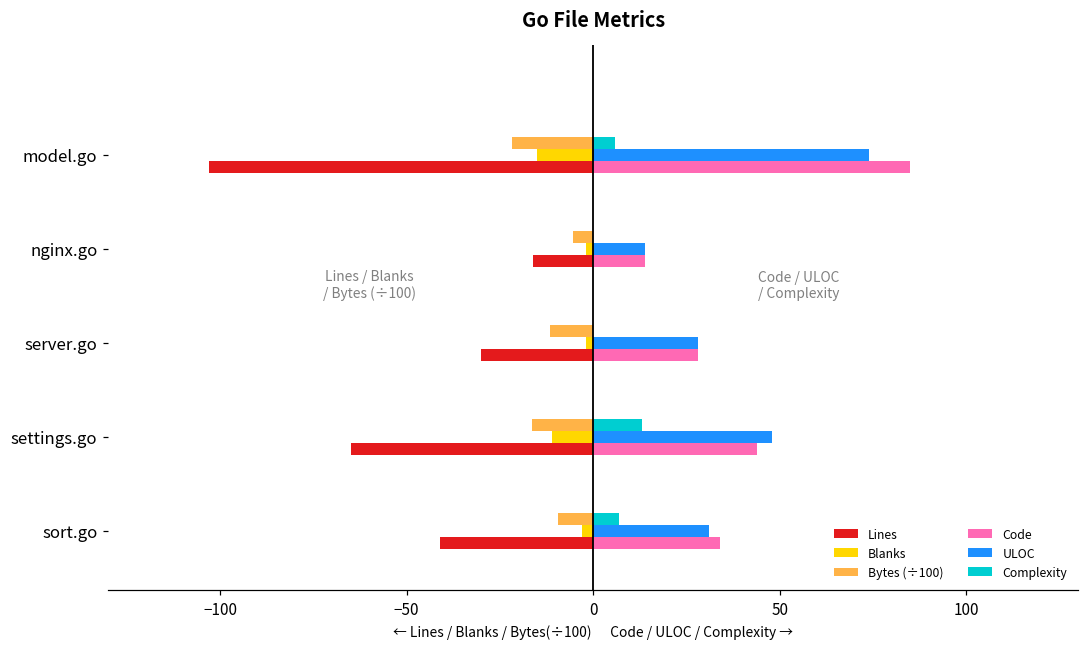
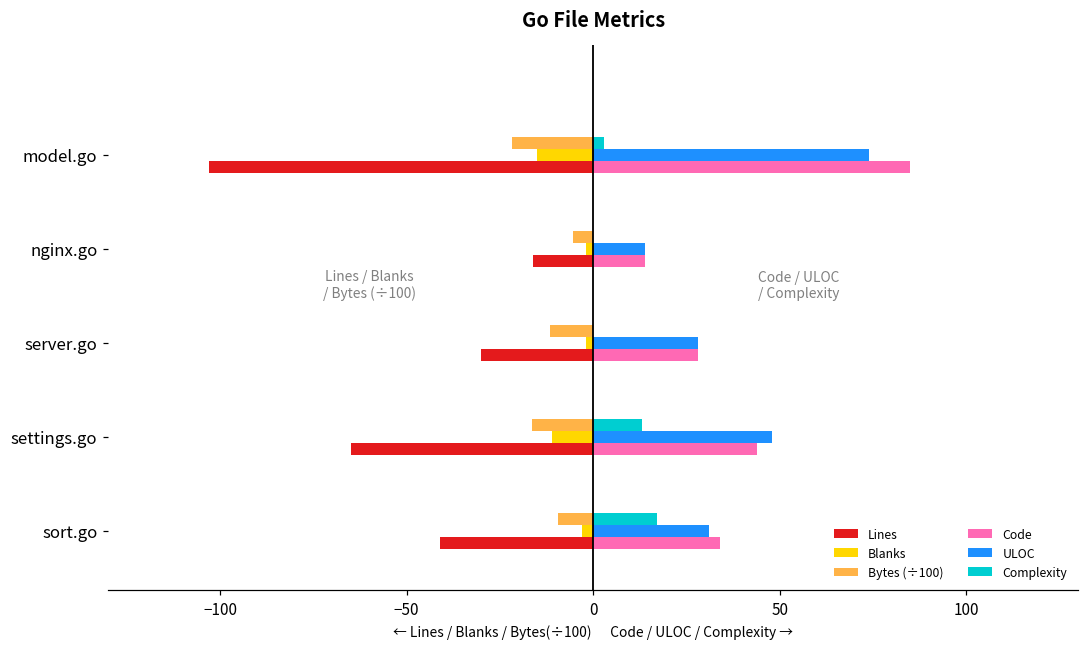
Complexity, model.go: 6 -> 3
Complexity, sort.go: 7 -> 17
